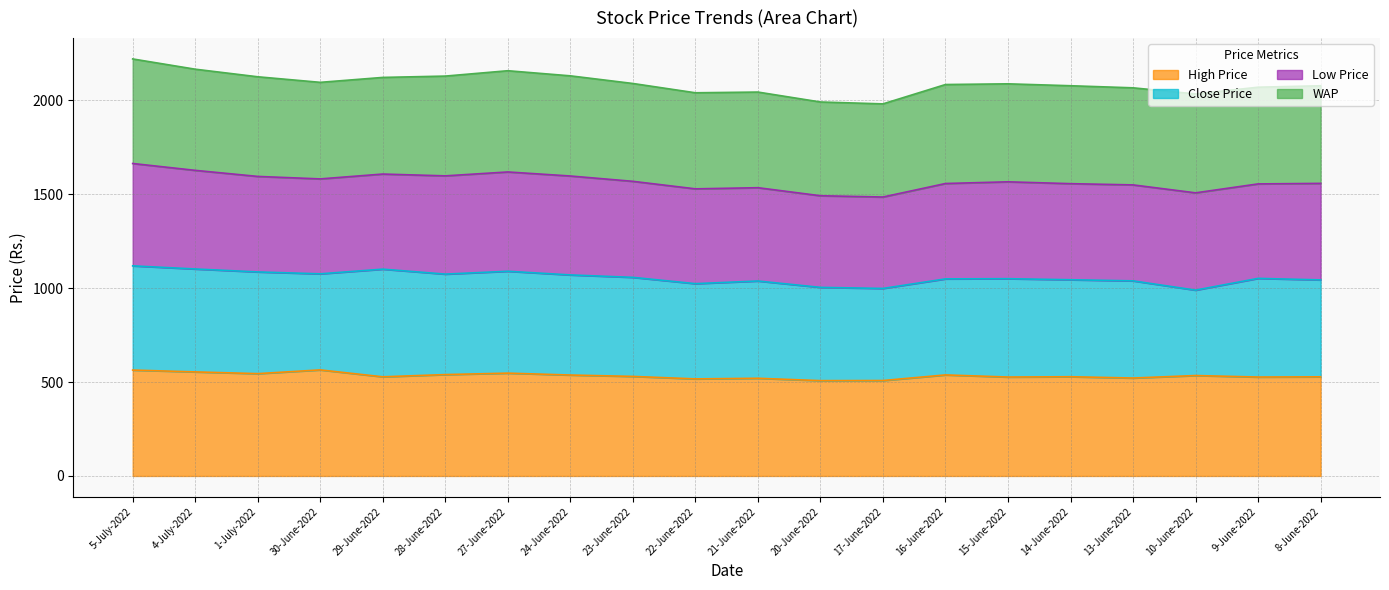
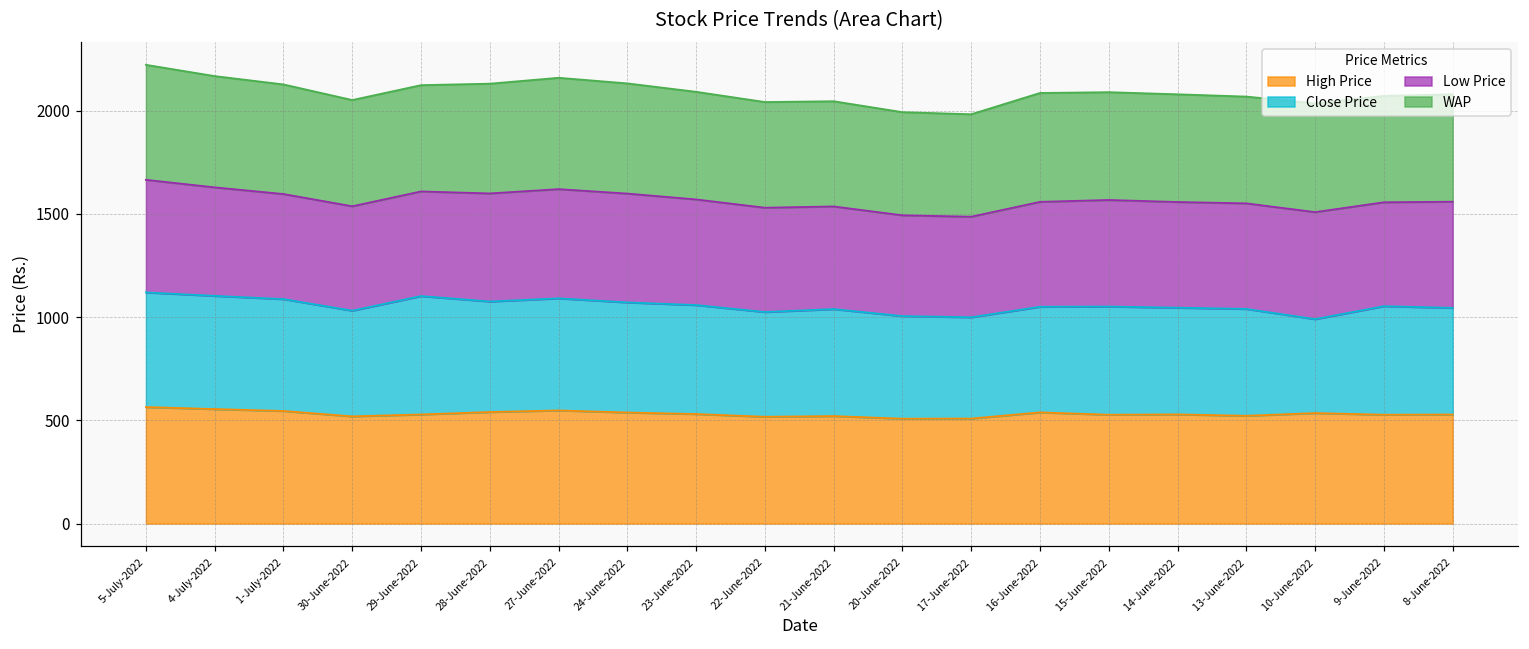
High Price, 30-June-2022: 560 -> 520
